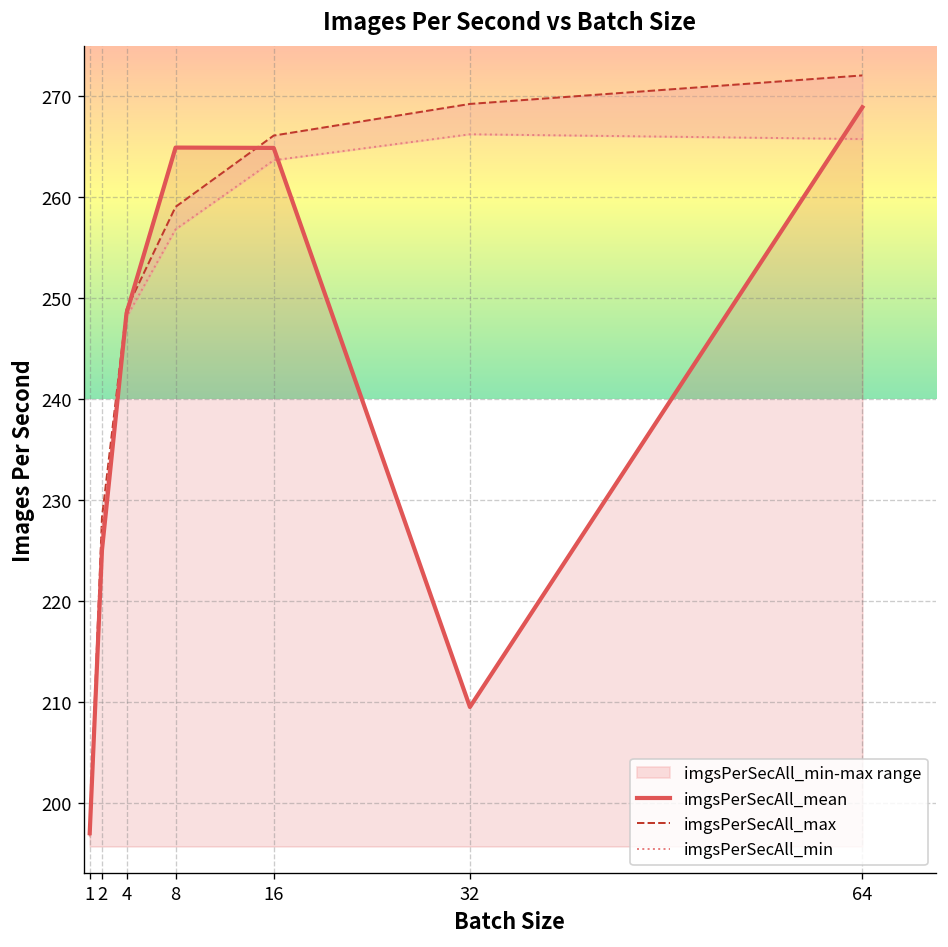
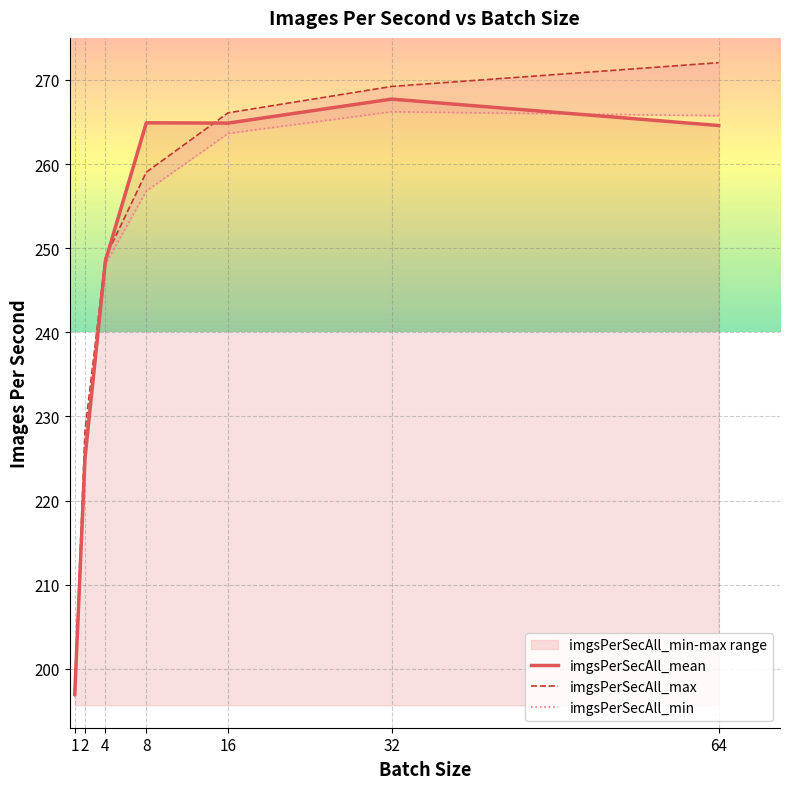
imgsPerSecAll_mean, 32: 209 -> 268
imgsPerSecAll_mean, 64: 269 -> 265
